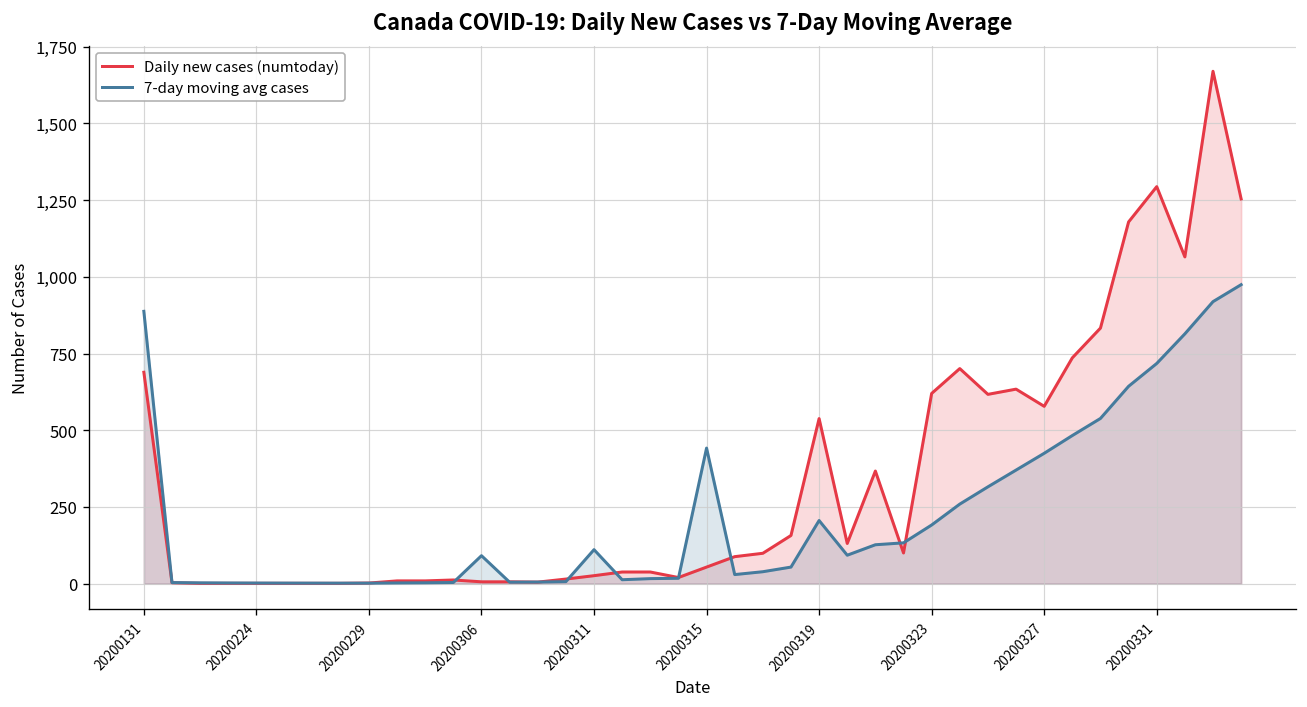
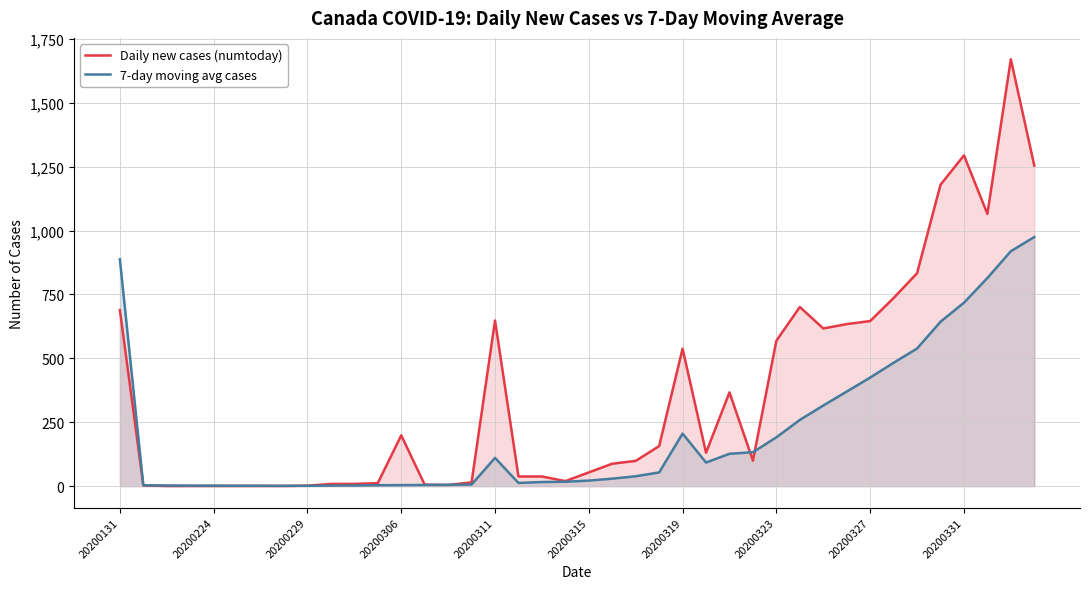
Daily new cases (numtoday), 20200306: 10 -> 200
7-day moving avg cases, 20200306: 90 -> 0
Daily new cases (numtoday), 20200311: 30 -> 650
7-day moving avg cases, 20200315: 440 -> 20
Daily new cases (numtoday), 20200323: 620 -> 570
Daily new cases (numtoday), 20200327: 580 -> 650
